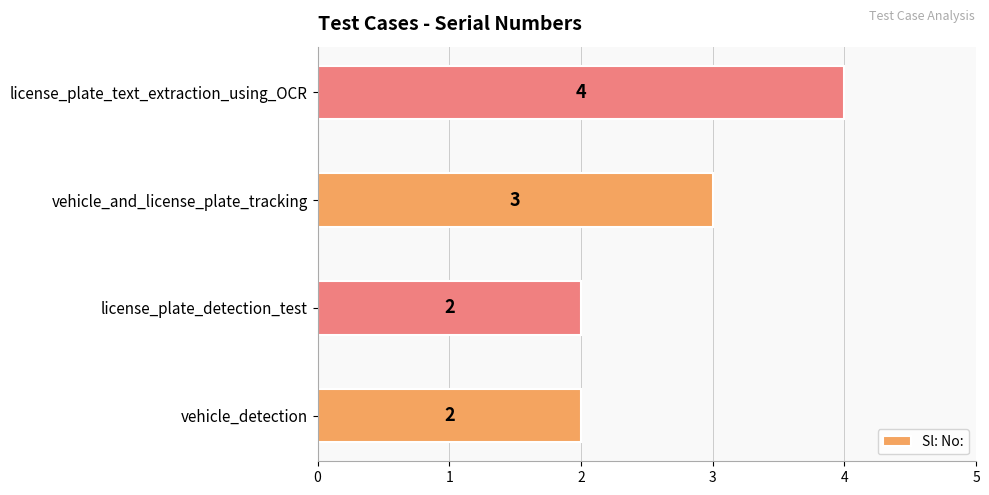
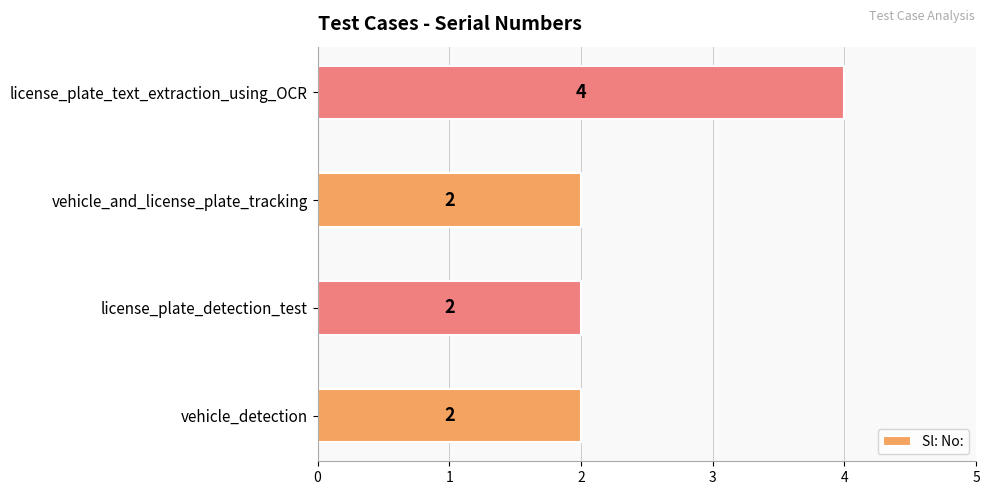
vehicle_and_license_plate_tracking: 3 -> 2
